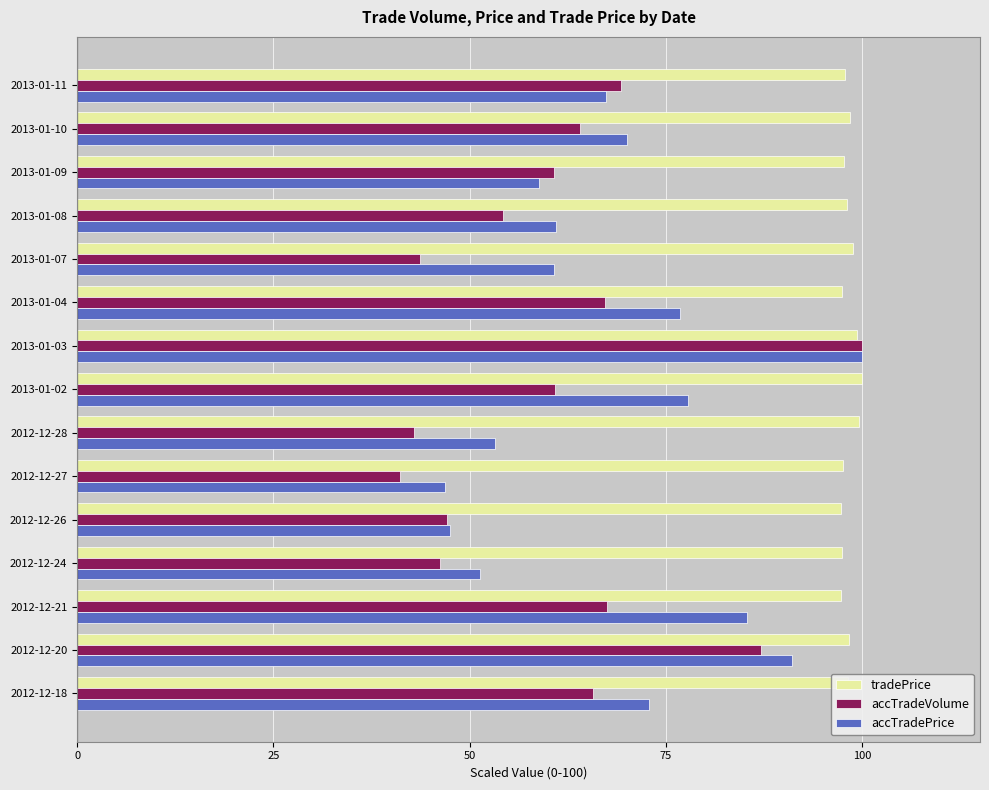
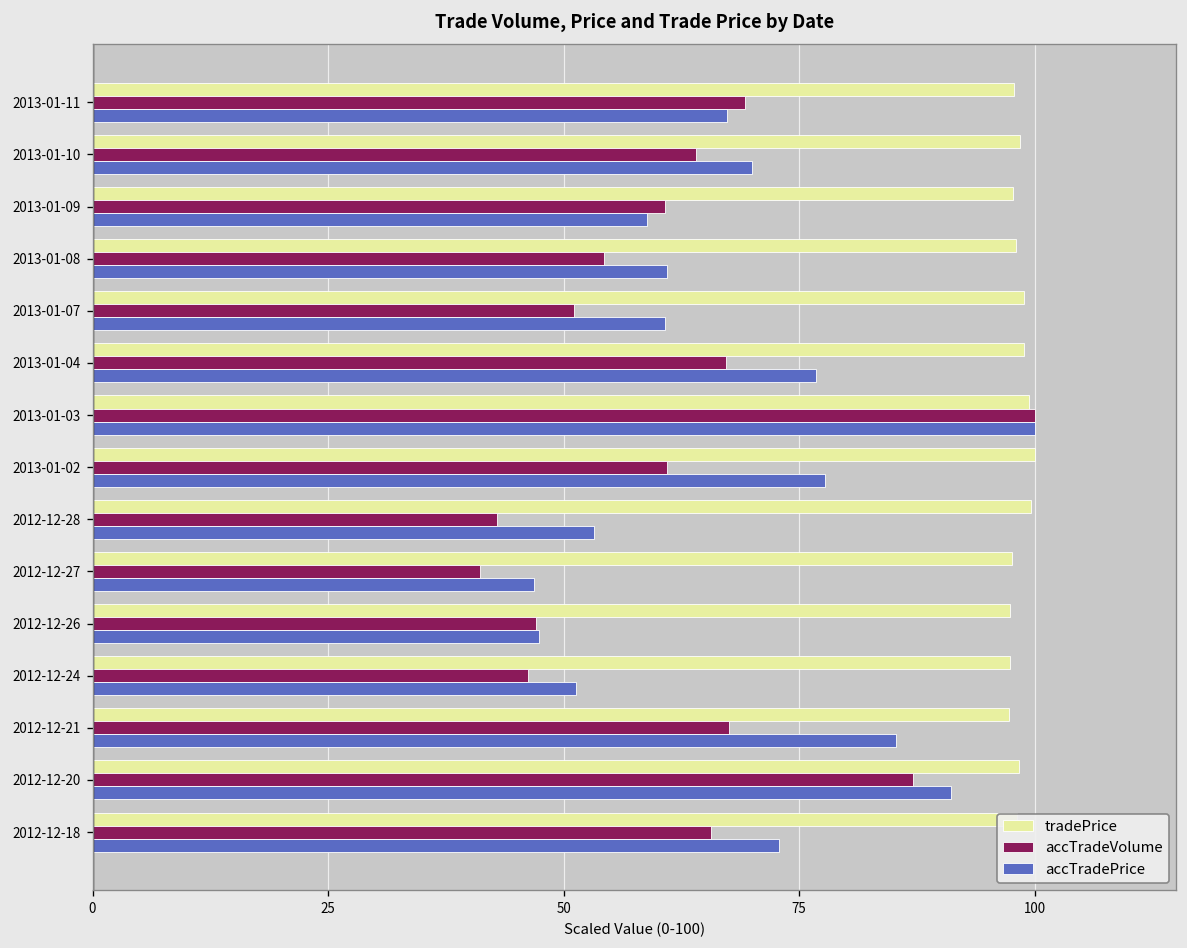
accTradeVolume, 2013-01-07: 44 -> 51
tradePrice, 2013-01-04: 97 -> 99
